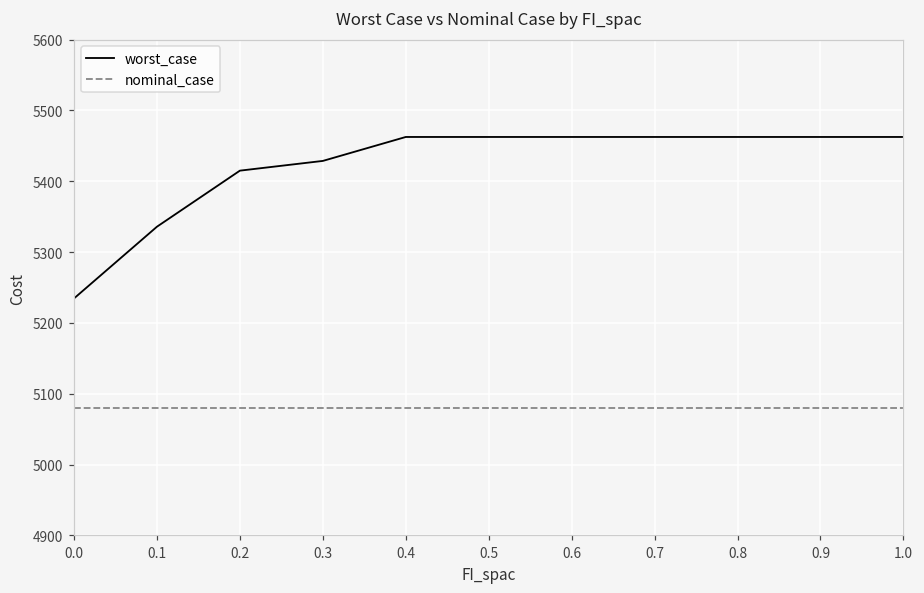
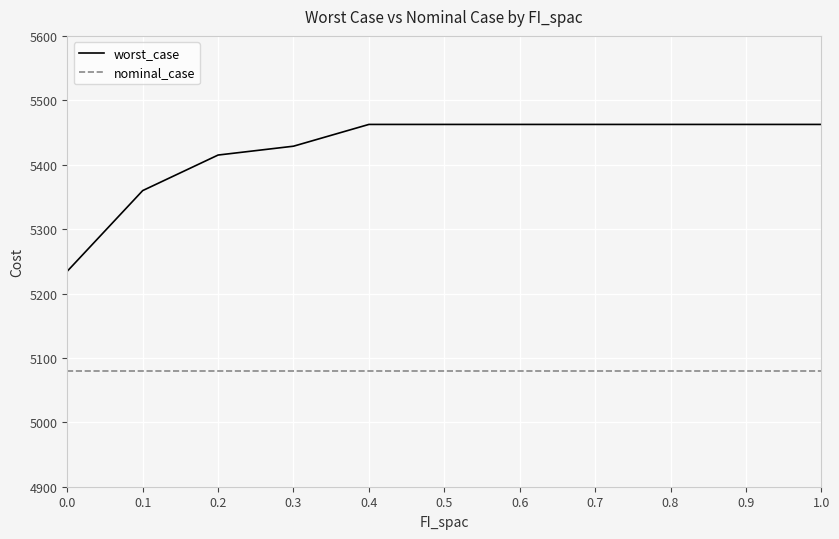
worst_case, 0.1: 5340 -> 5360
